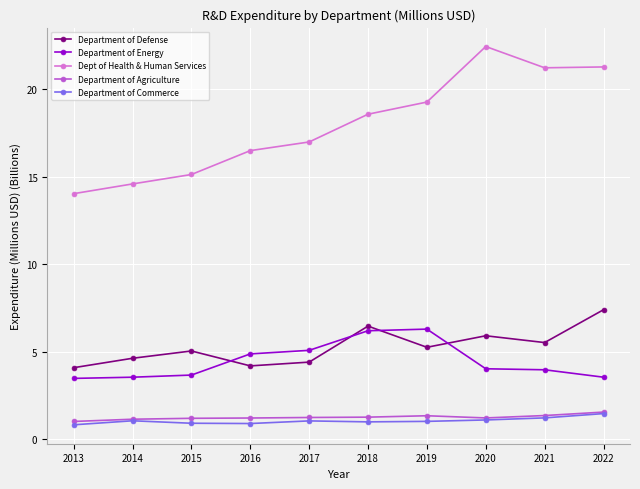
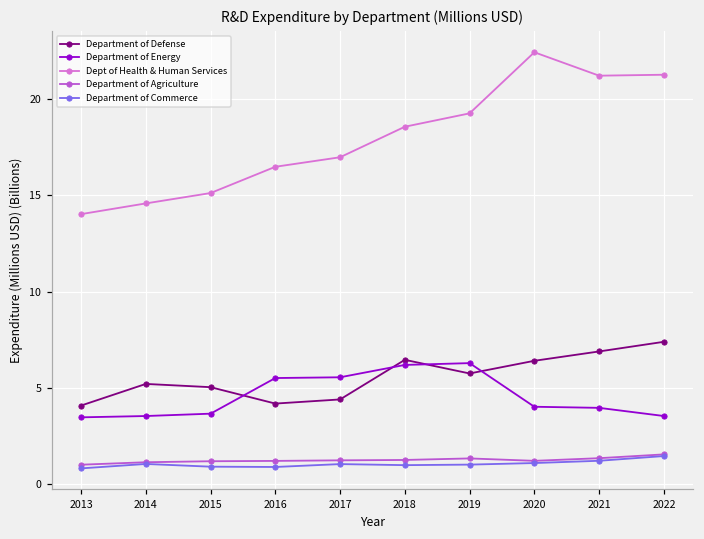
Department of Defense, 2014: 4.6 -> 5.2
Department of Energy, 2016: 4.9 -> 5.5
Department of Energy, 2017: 5.1 -> 5.6
Department of Defense, 2019: 5.3 -> 5.8
Department of Defense, 2020: 5.9 -> 6.4
Department of Defense, 2021: 5.5 -> 6.9
